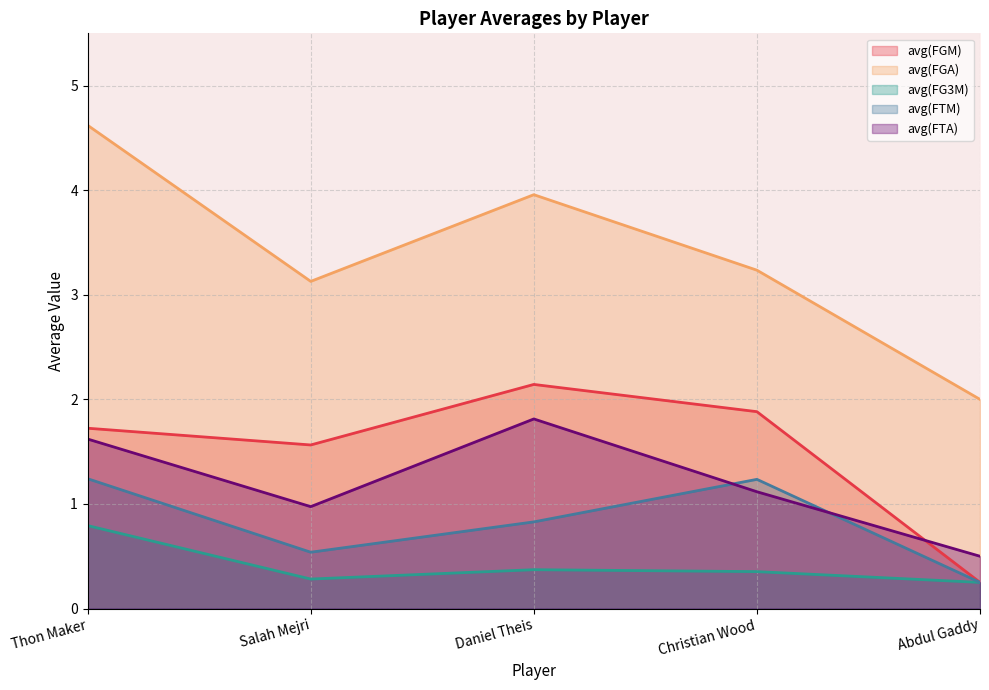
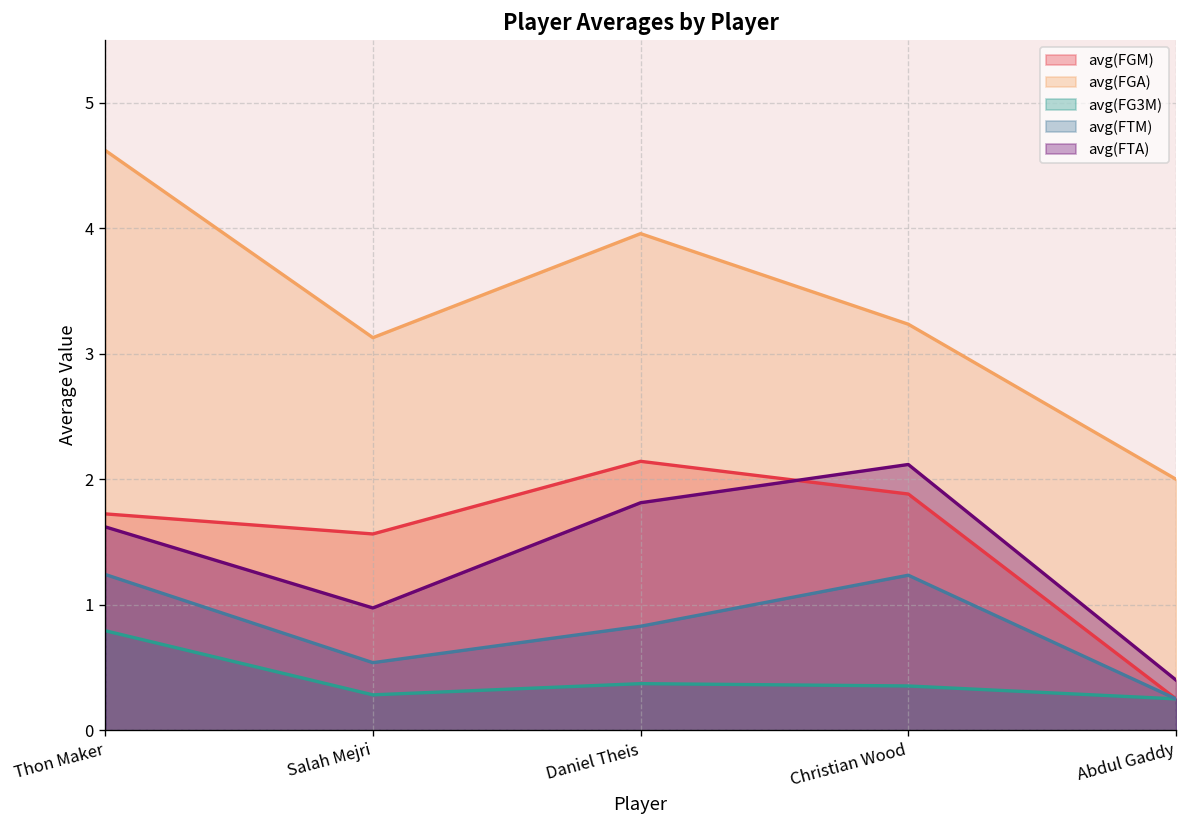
avg(FTA), Christian Wood: 1.12 -> 2.12
avg(FTA), Abdul Gaddy: 0.5 -> 0.4
